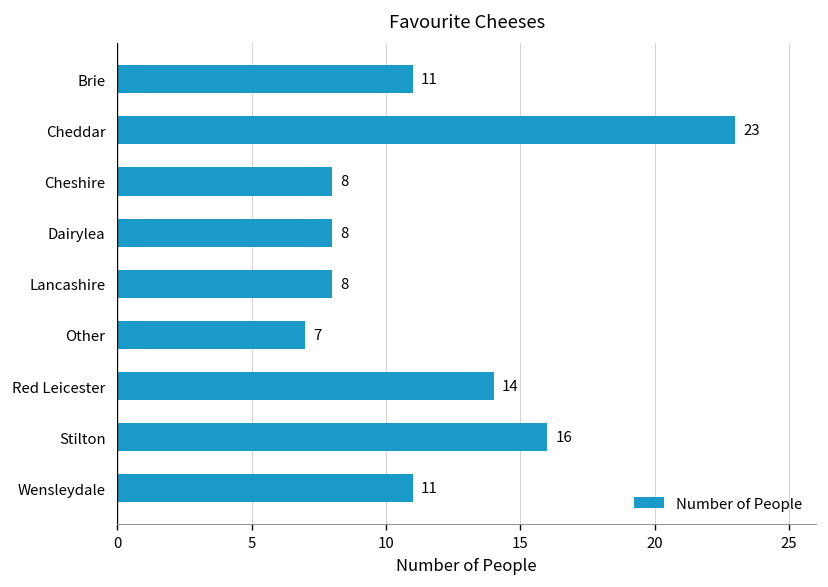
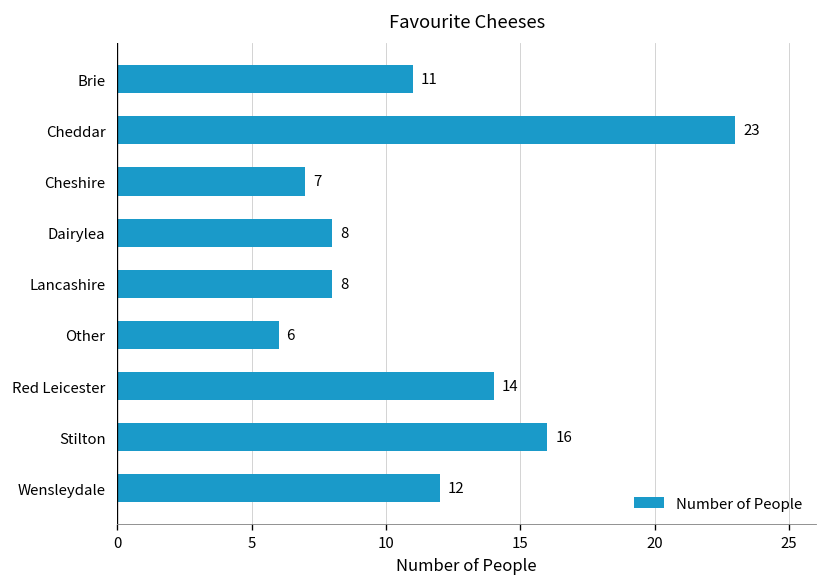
Cheshire: 8 -> 7
Other: 7 -> 6
Wensleydale: 11 -> 12
